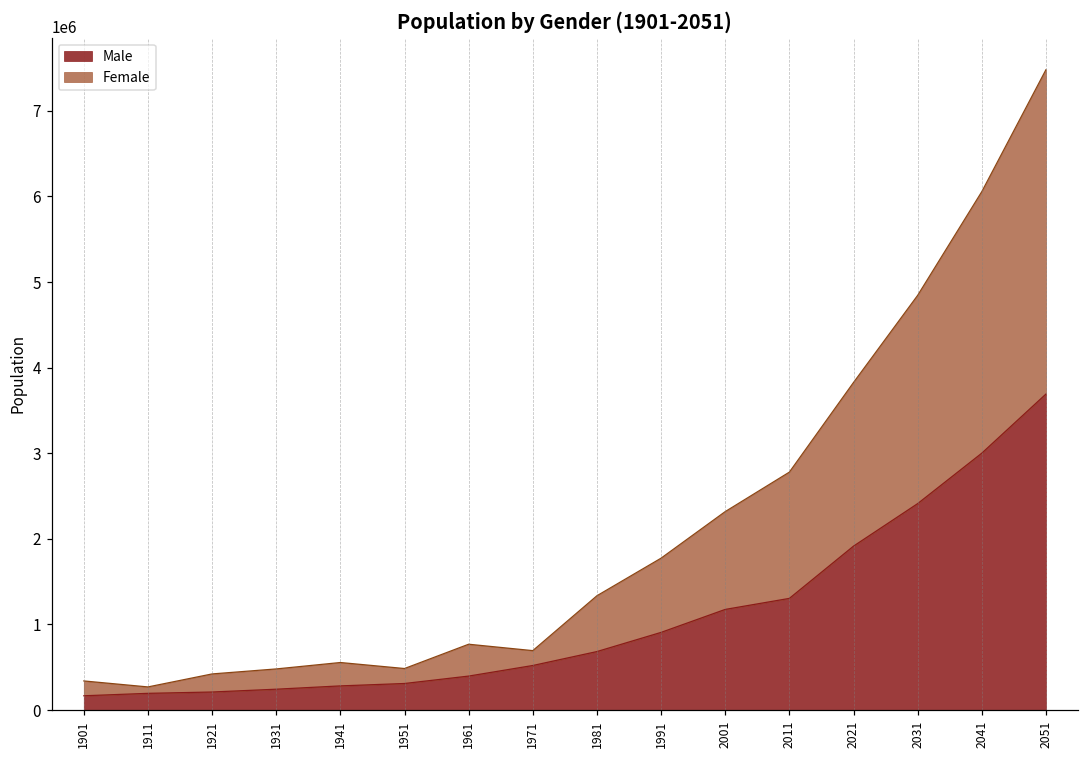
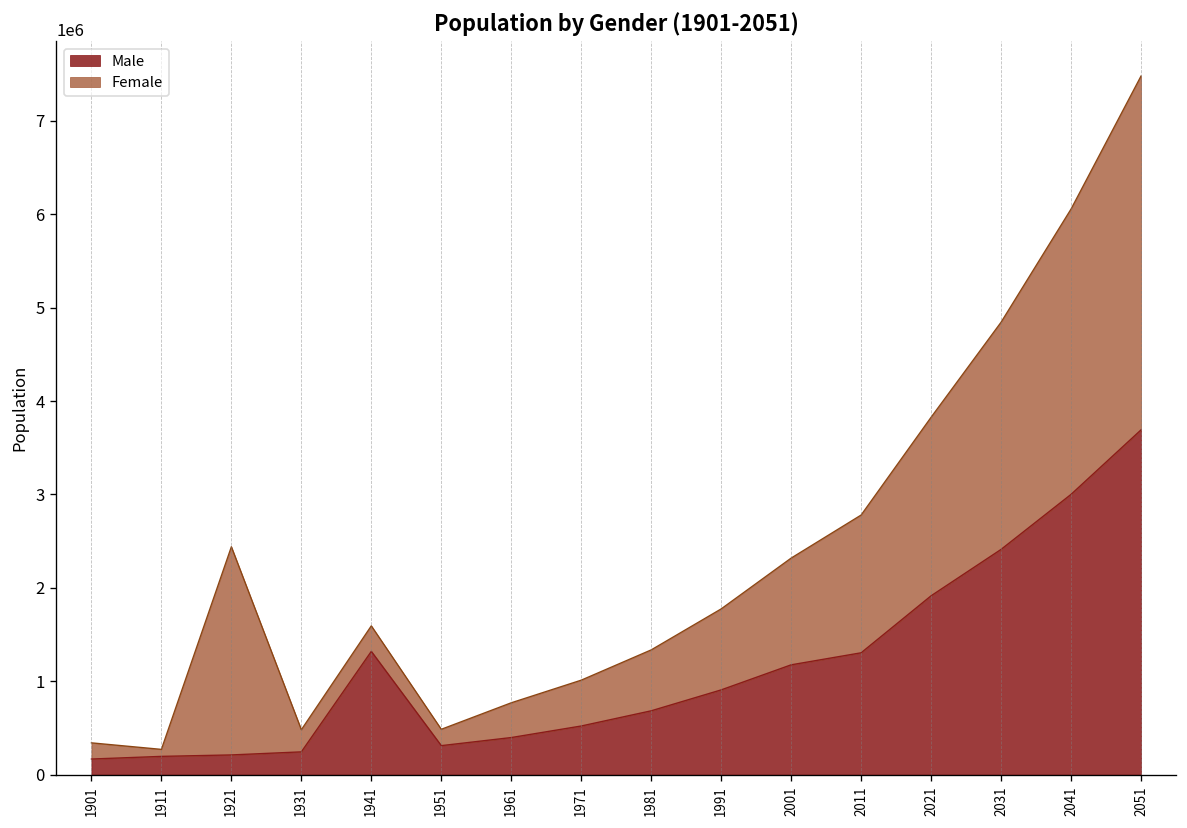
Female, 1921: 200000 -> 2200000
Male, 1941: 300000 -> 1300000
Female, 1971: 200000 -> 500000
